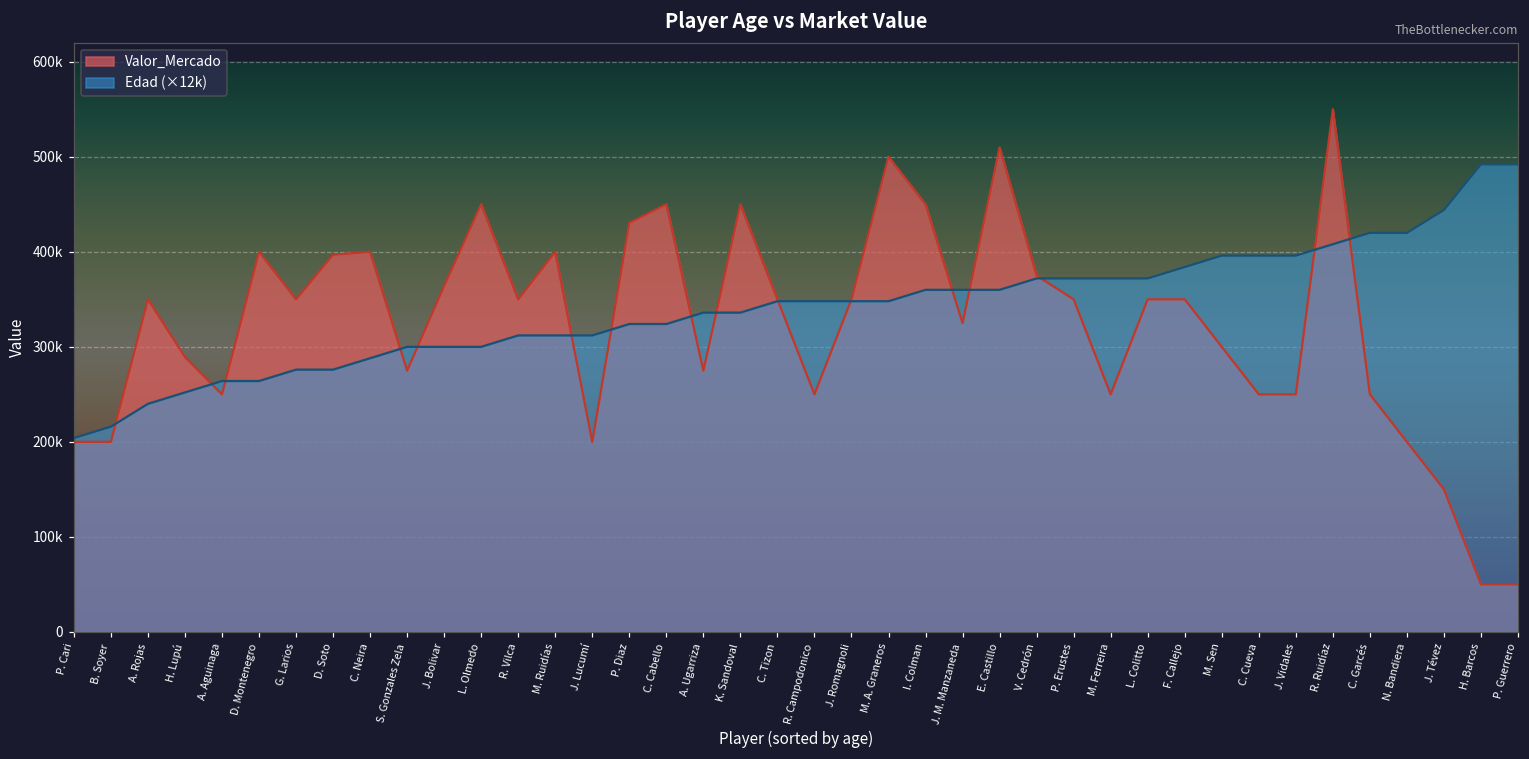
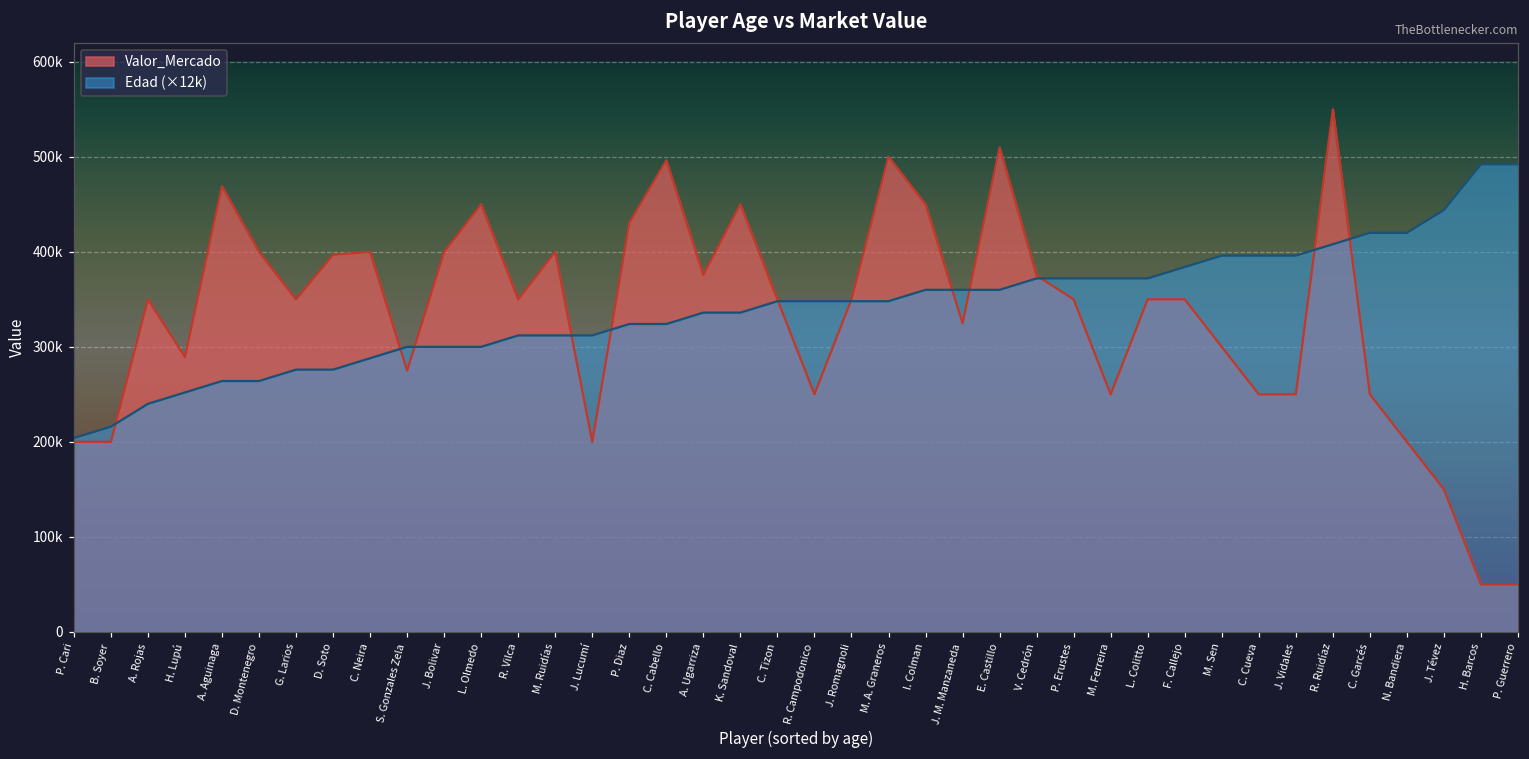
Valor_Mercado, A. Aguinaga: 250000 -> 470000
Valor_Mercado, J. Bolivar: 360000 -> 400000
Valor_Mercado, C. Cabello: 450000 -> 500000
Valor_Mercado, A. Ugarriza: 280000 -> 380000
